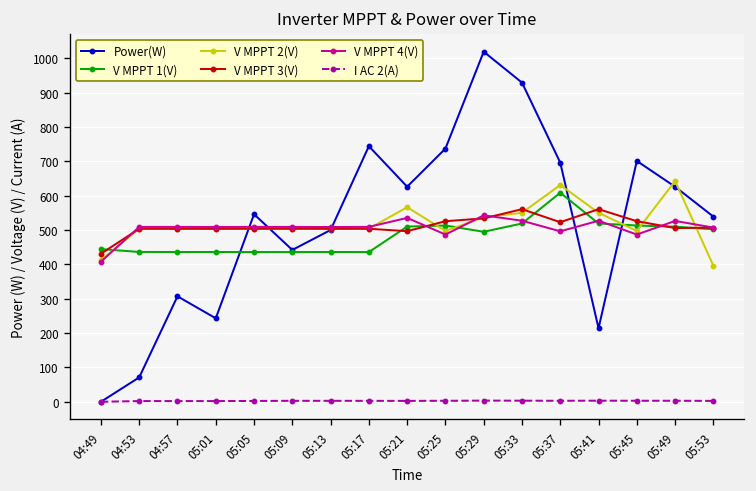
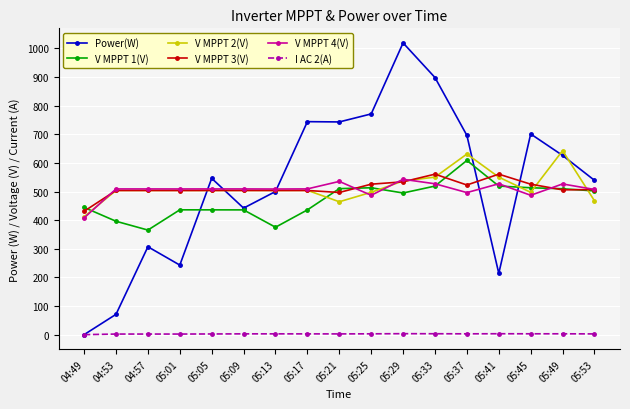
V MPPT 1(V), 04:53: 440 -> 400
V MPPT 1(V), 04:57: 440 -> 370
V MPPT 1(V), 05:13: 440 -> 380
Power(W), 05:21: 630 -> 740
V MPPT 2(V), 05:21: 570 -> 460
Power(W), 05:25: 740 -> 770
Power(W), 05:33: 930 -> 900
V MPPT 2(V), 05:53: 400 -> 470
